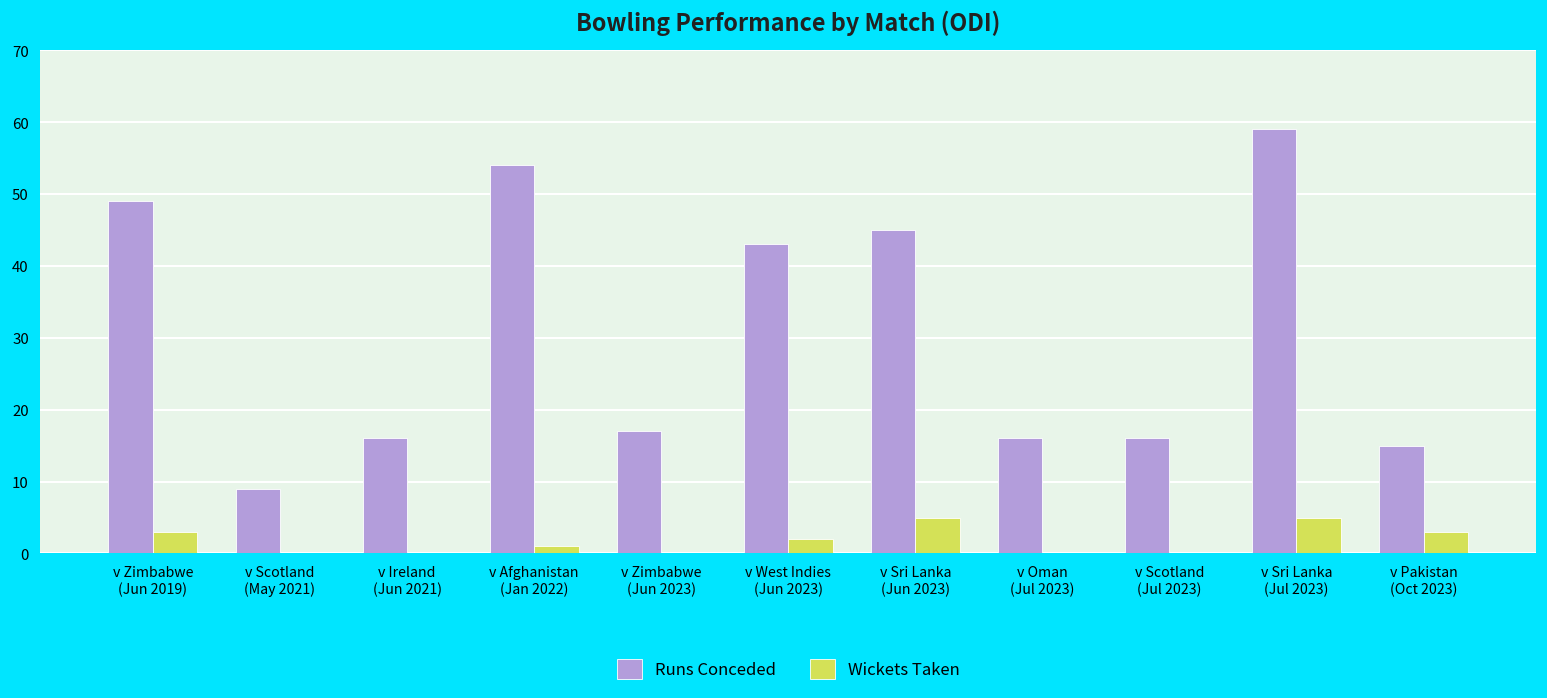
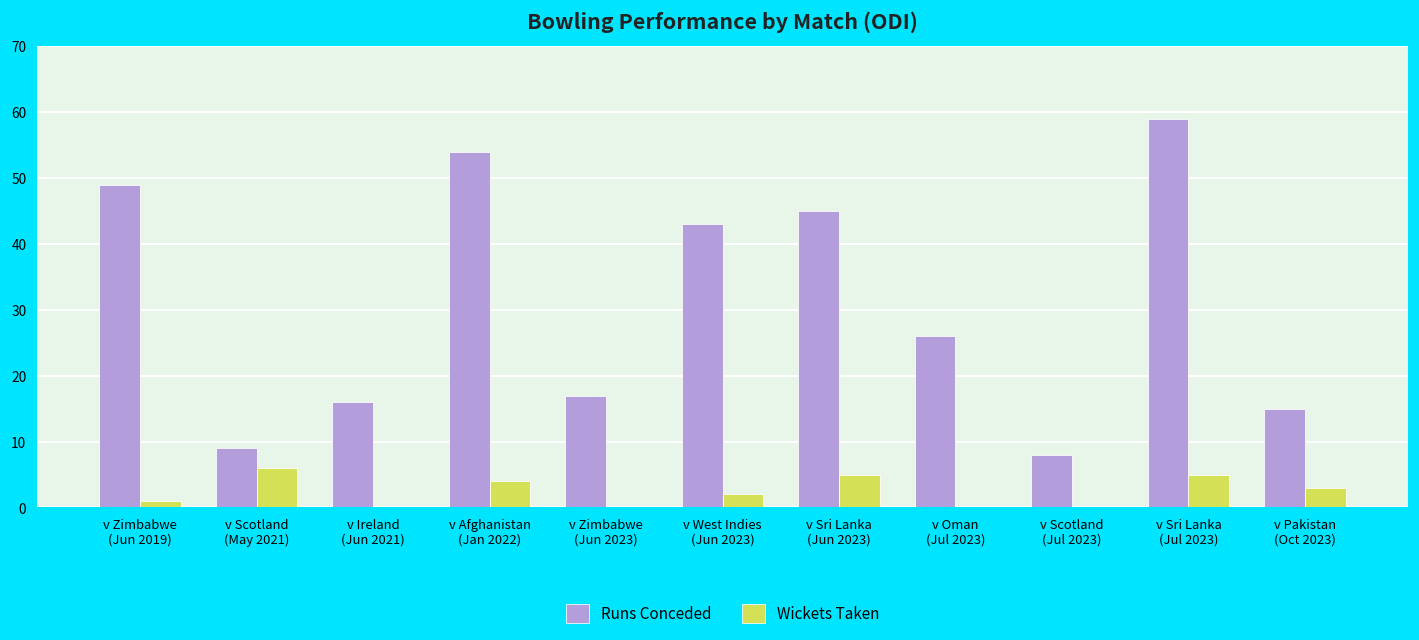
Wickets Taken, v Zimbabwe (Jun 2019): 3 -> 1
Wickets Taken, v Scotland (May 2021): 0 -> 6
Wickets Taken, v Afghanistan (Jan 2022): 1 -> 4
Runs Conceded, v Oman (Jul 2023): 16 -> 26
Runs Conceded, v Scotland (Jul 2023): 16 -> 8
